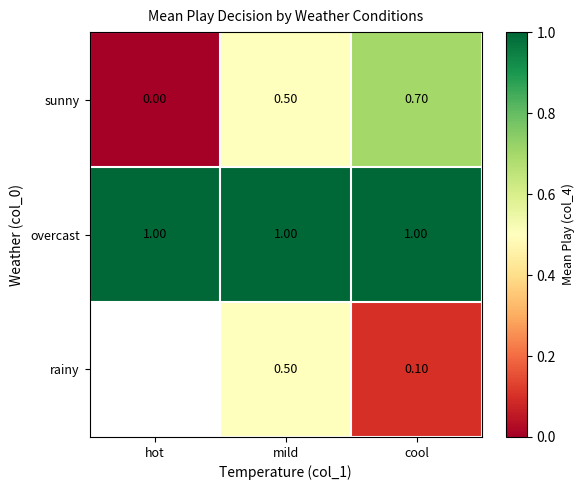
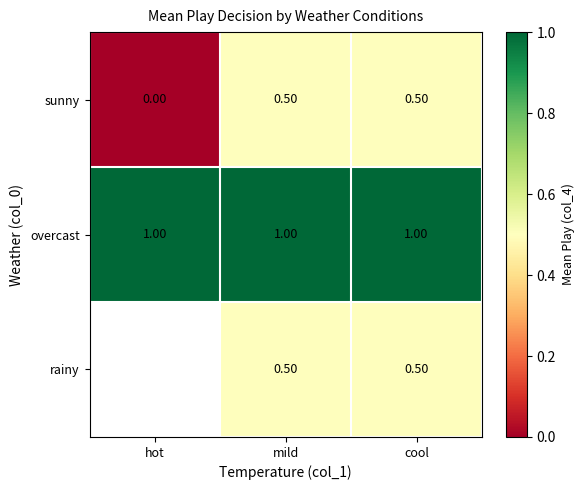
sunny, cool: 0.70 -> 0.50
rainy, cool: 0.10 -> 0.50
